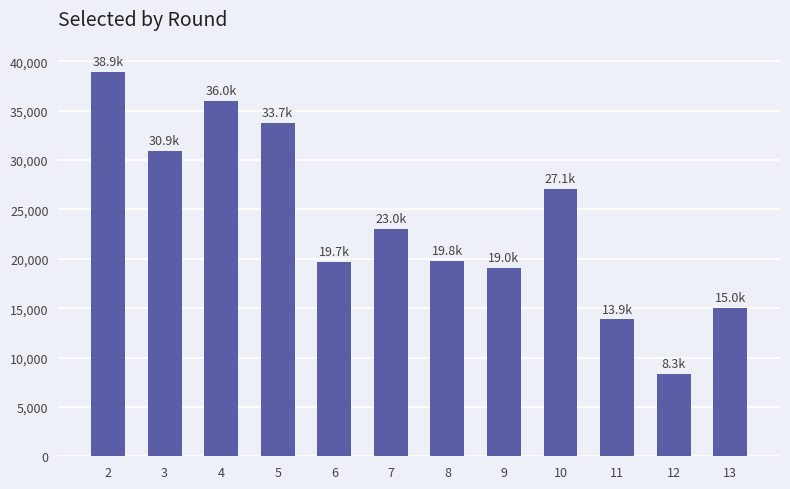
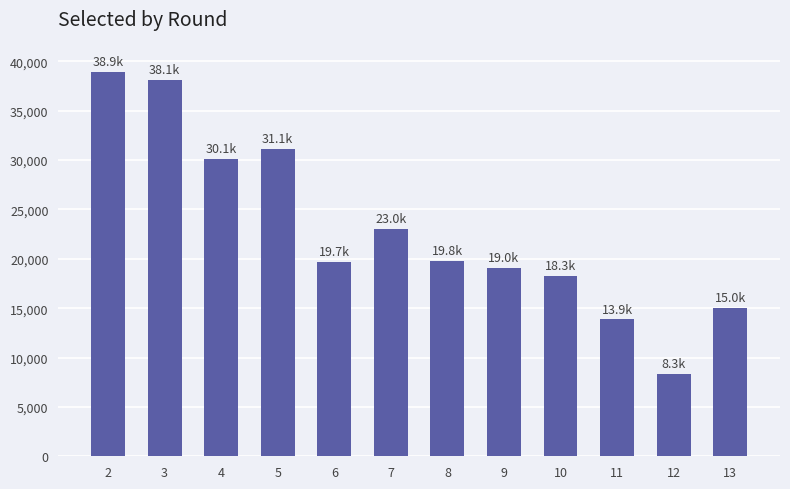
3: 30.9k -> 38.1k
4: 36.0k -> 30.1k
5: 33.7k -> 31.1k
10: 27.1k -> 18.3k
